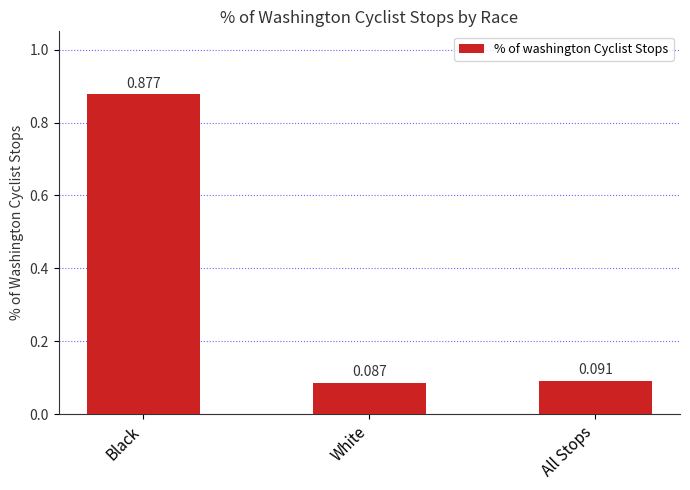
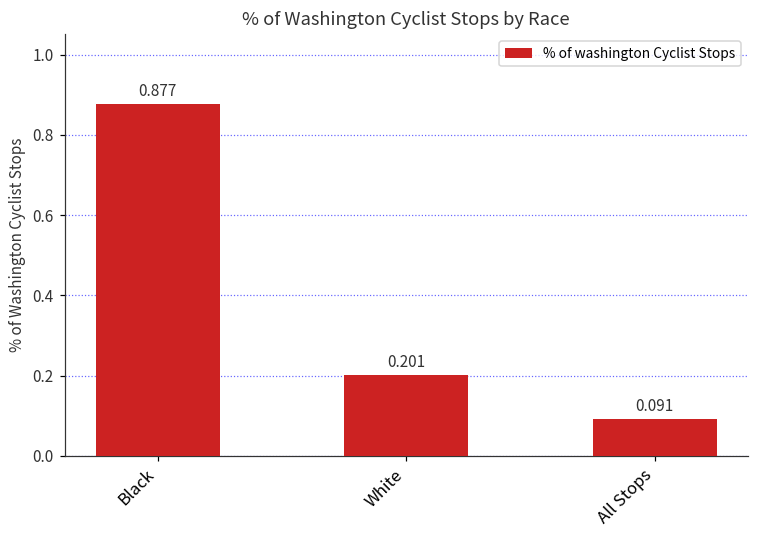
White: 0.087 -> 0.201
